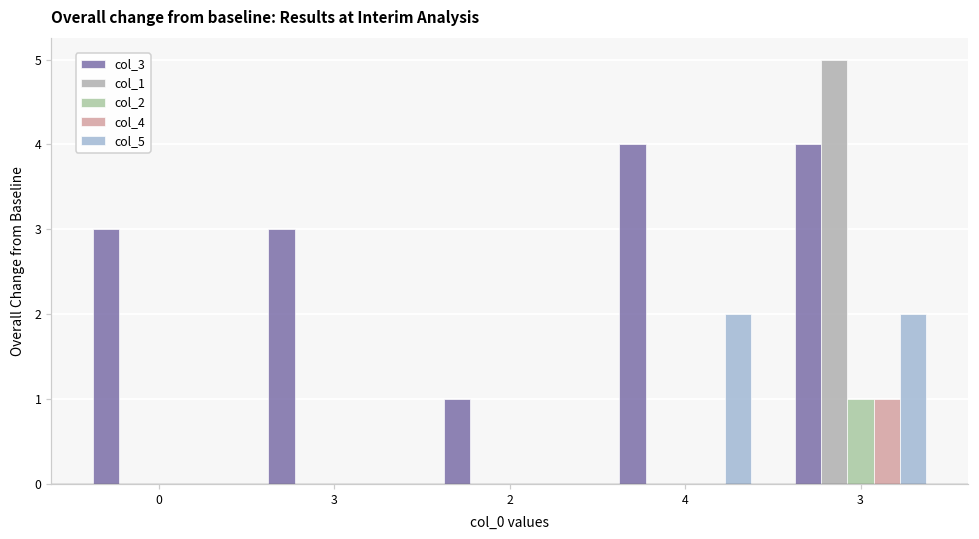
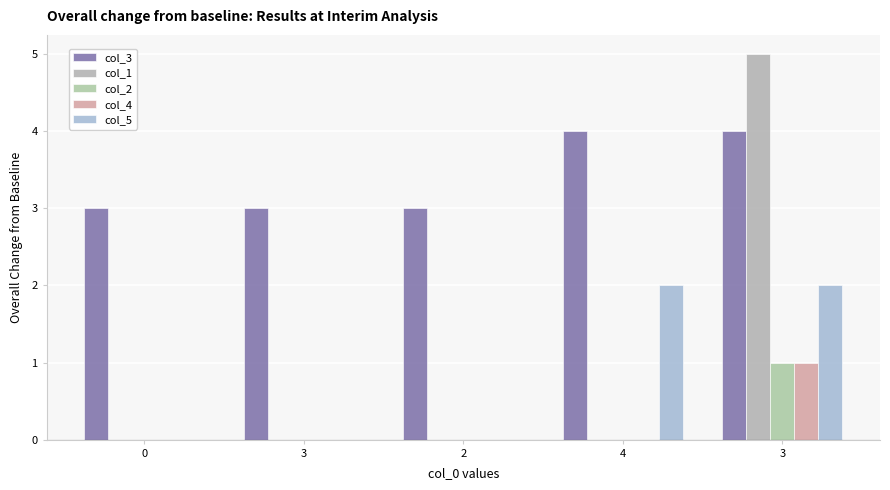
col_3, 2: 1 -> 3
